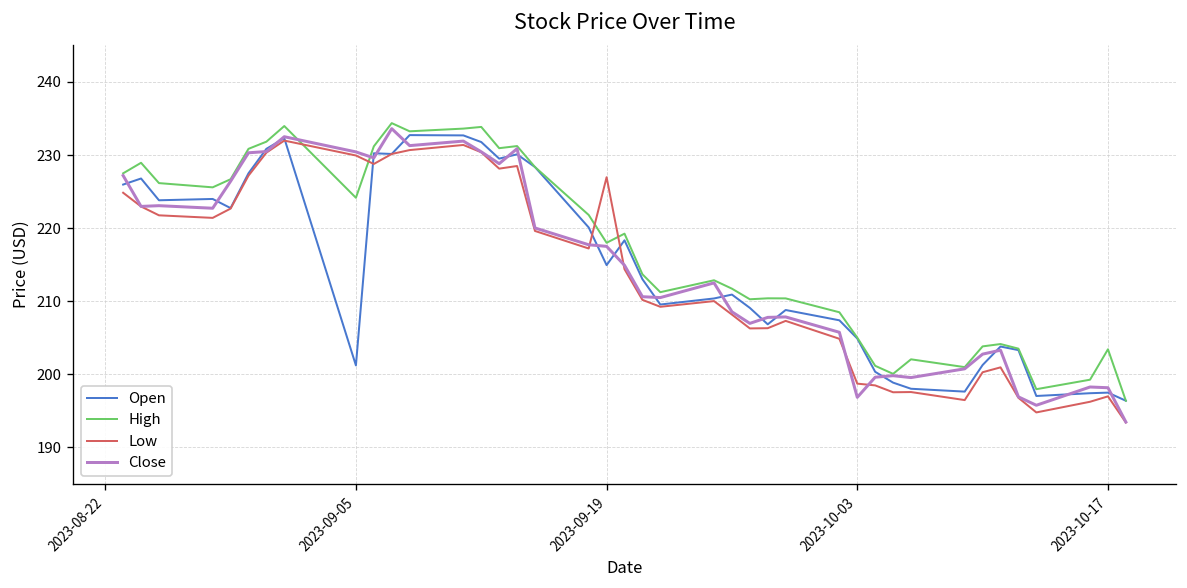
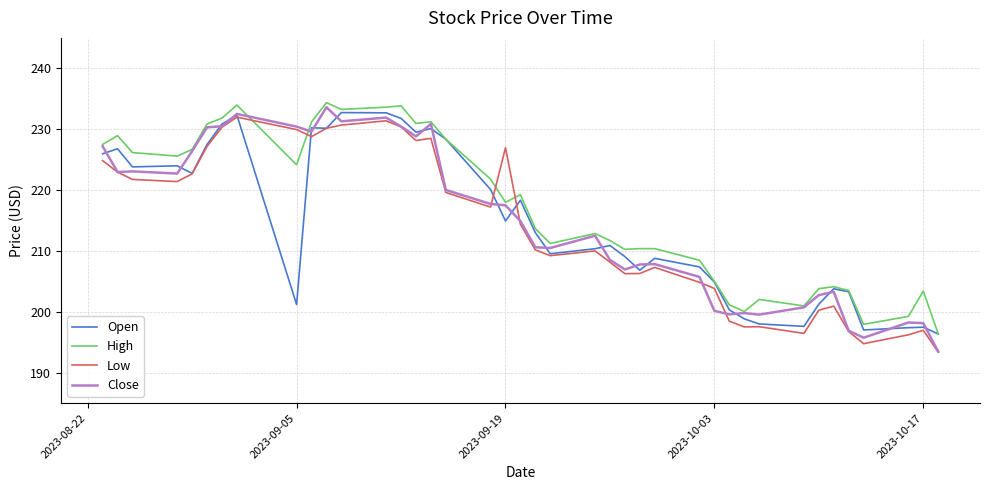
Low, 2023-10-03: 199 -> 204
Close, 2023-10-03: 197 -> 200
